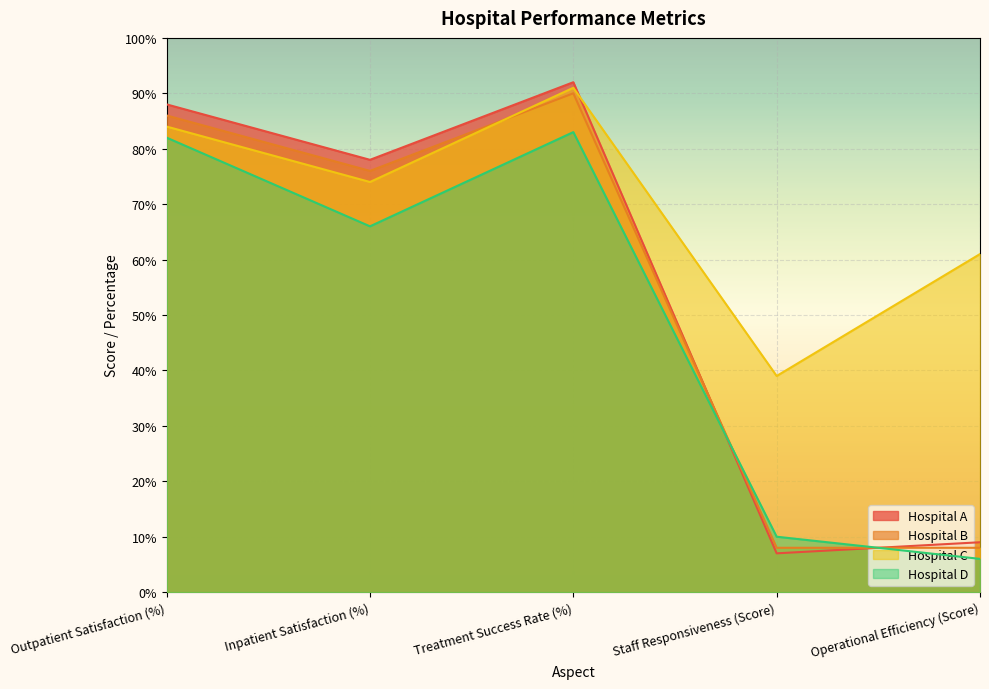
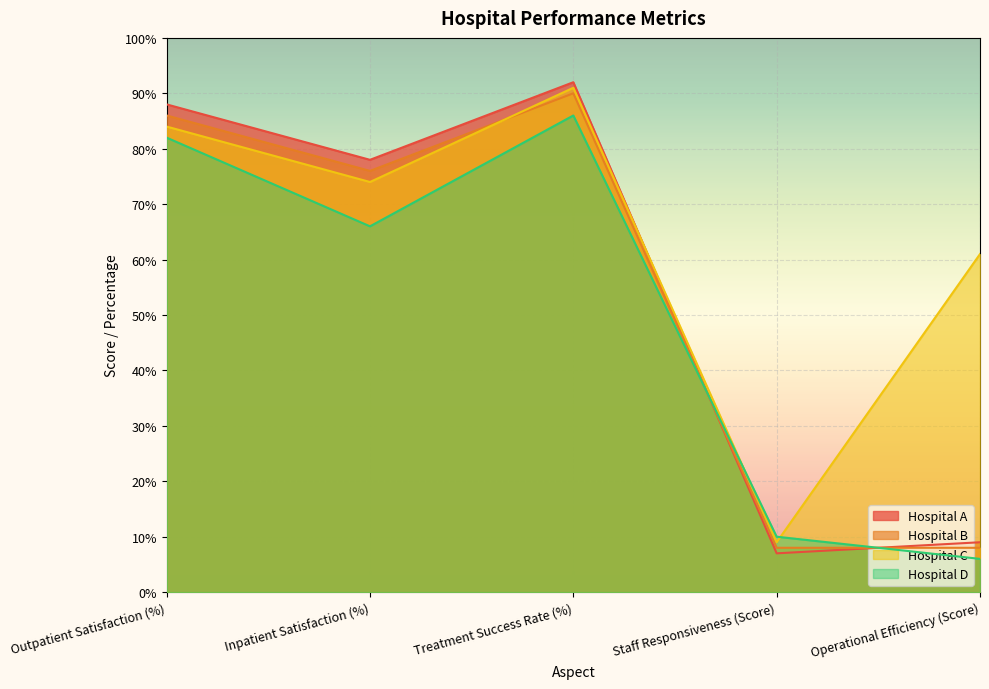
Hospital D, Treatment Success Rate (%): 83% -> 86%
Hospital C, Staff Responsiveness (Score): 39% -> 9%
